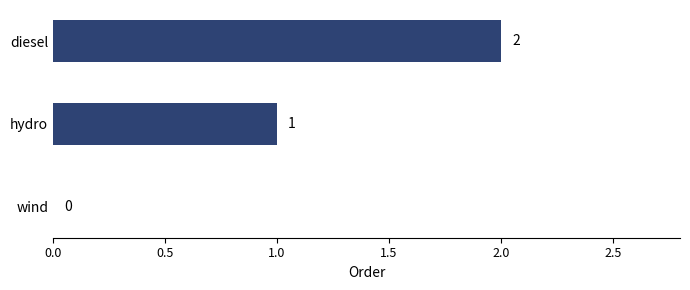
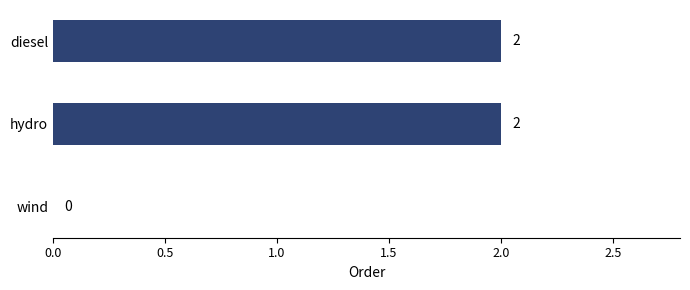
hydro: 1 -> 2
